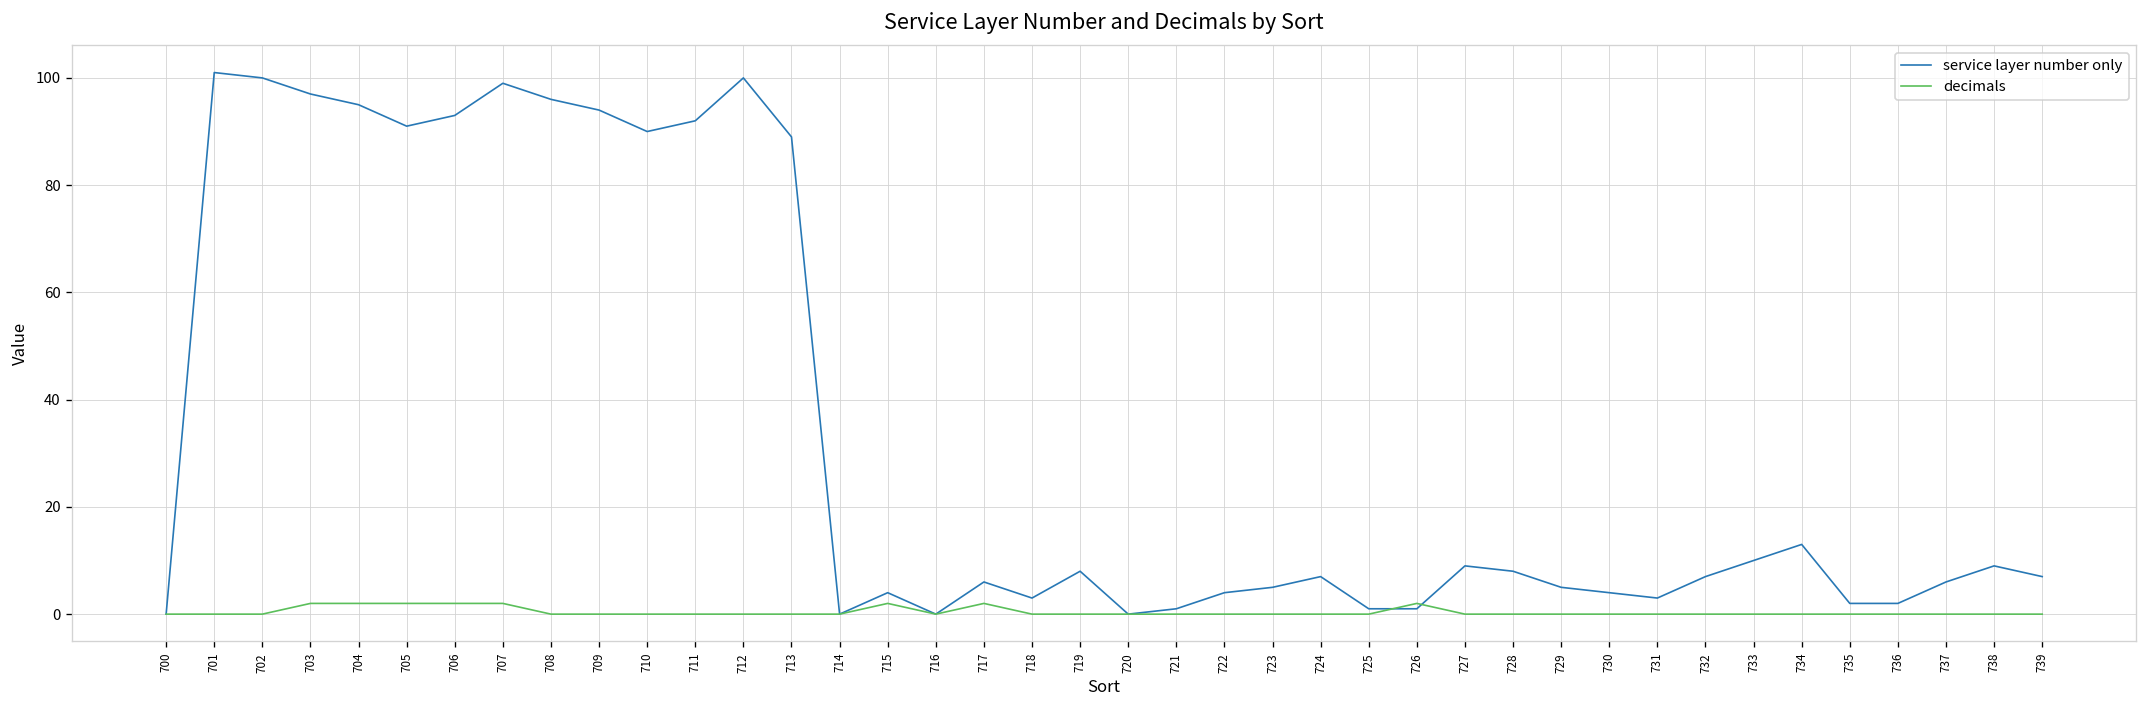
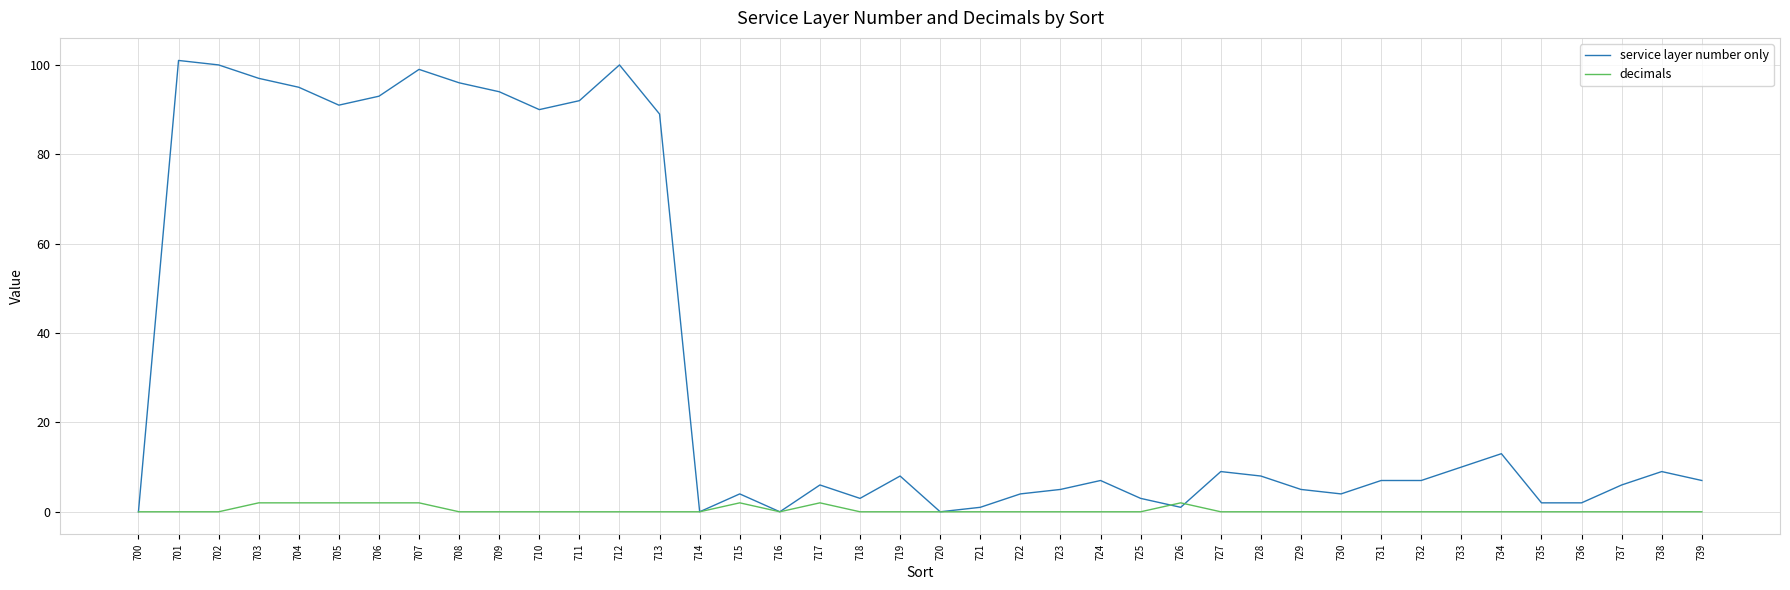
service layer number only, 725: 1 -> 3
service layer number only, 731: 3 -> 7
